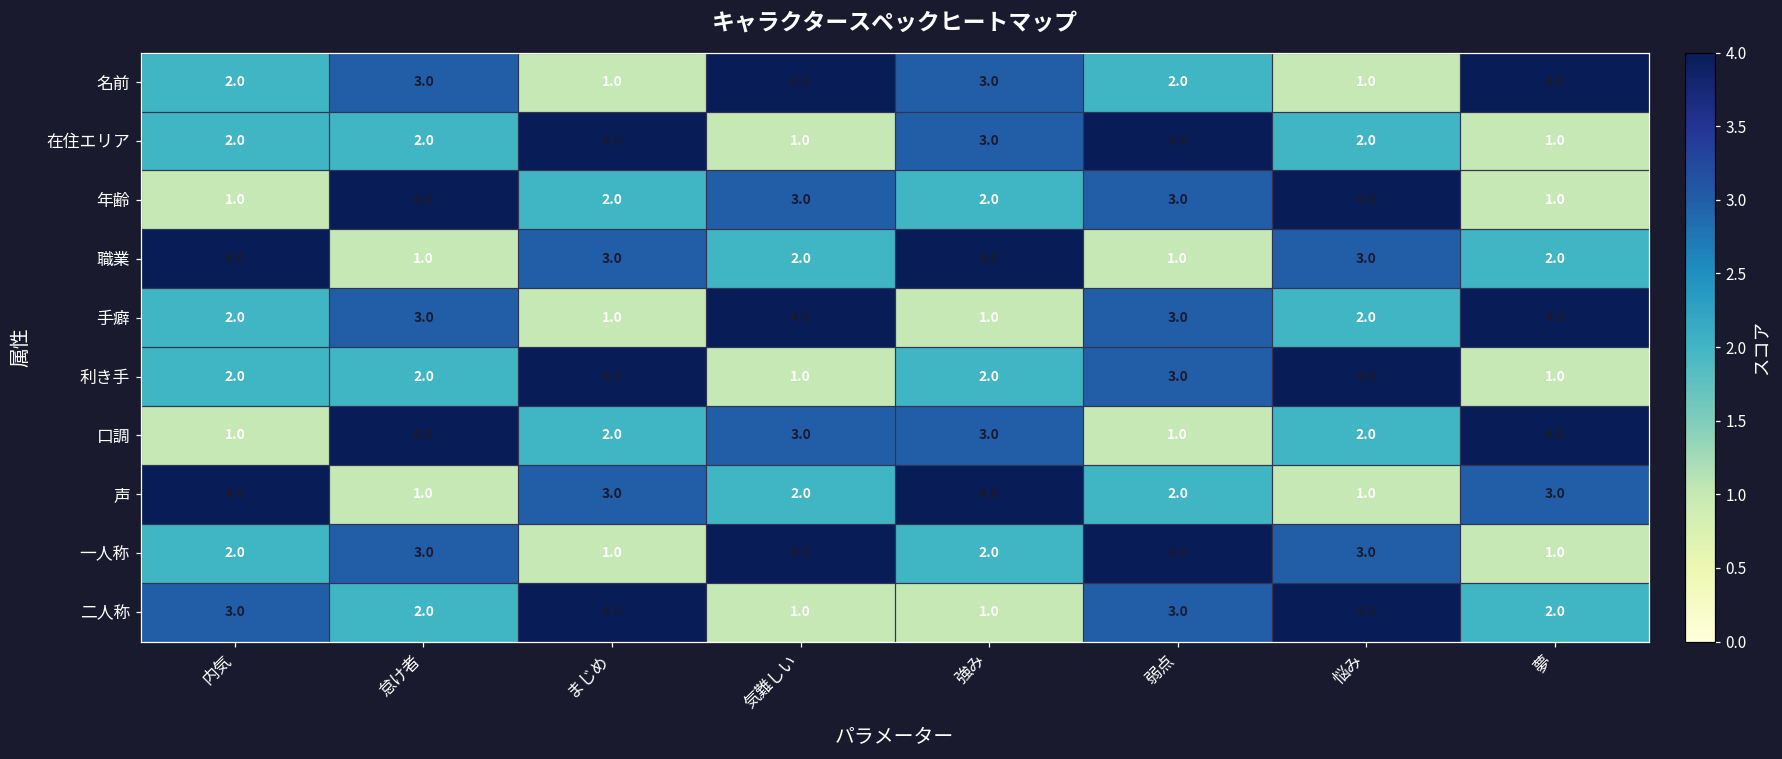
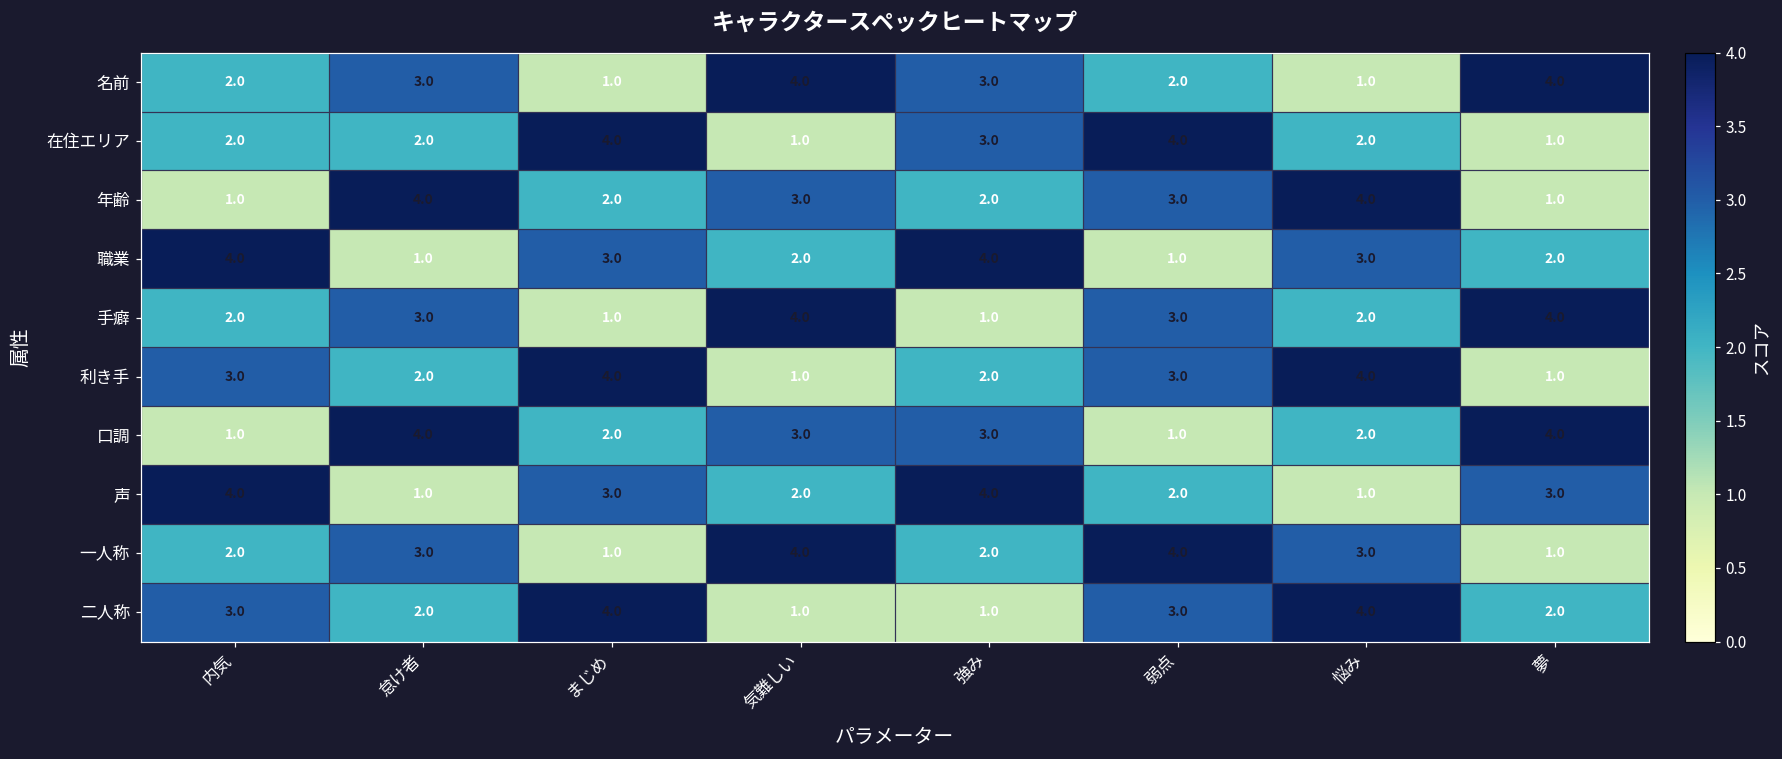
利き手, 内気: 2.0 -> 3.0
